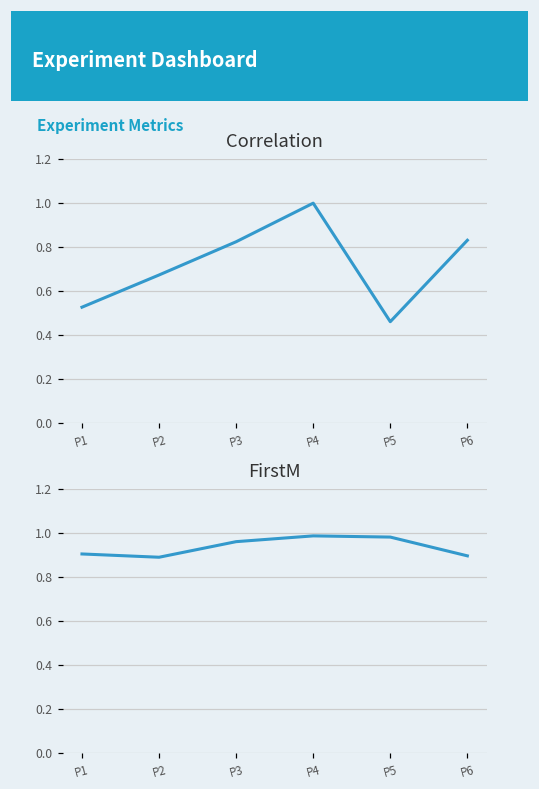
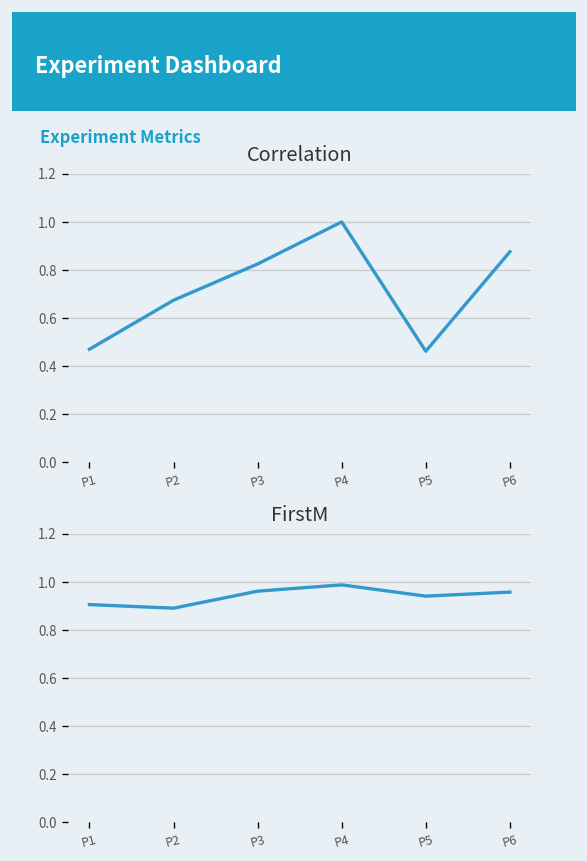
Correlation, P1: 0.53 -> 0.47
Correlation, P6: 0.83 -> 0.88
FirstM, P5: 0.98 -> 0.94
FirstM, P6: 0.90 -> 0.96
